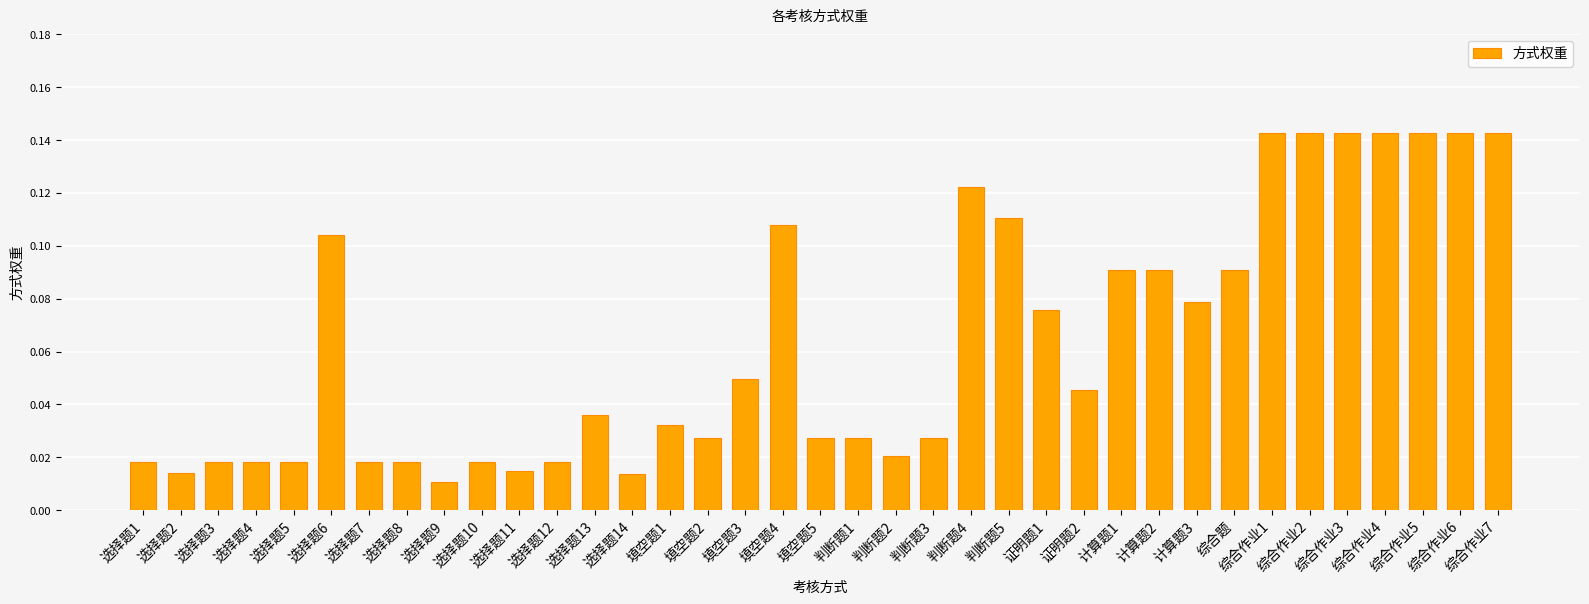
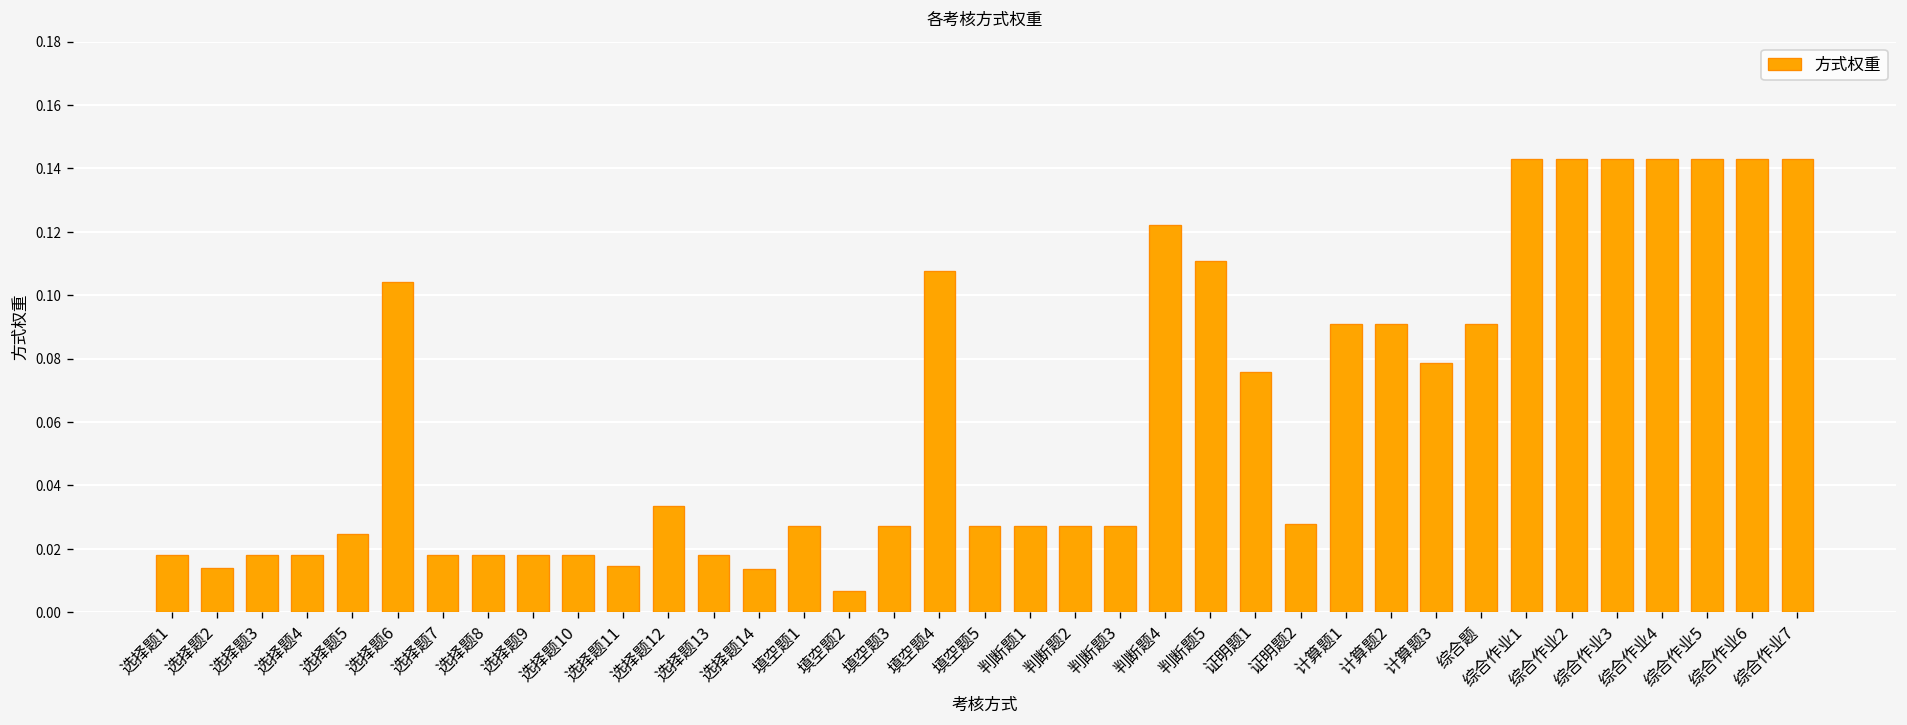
选择题5: 0.018 -> 0.025
选择题9: 0.011 -> 0.018
选择题12: 0.018 -> 0.034
选择题13: 0.036 -> 0.018
填空题1: 0.032 -> 0.027
填空题2: 0.027 -> 0.007
填空题3: 0.050 -> 0.027
判断题2: 0.020 -> 0.027
证明题2: 0.045 -> 0.028
